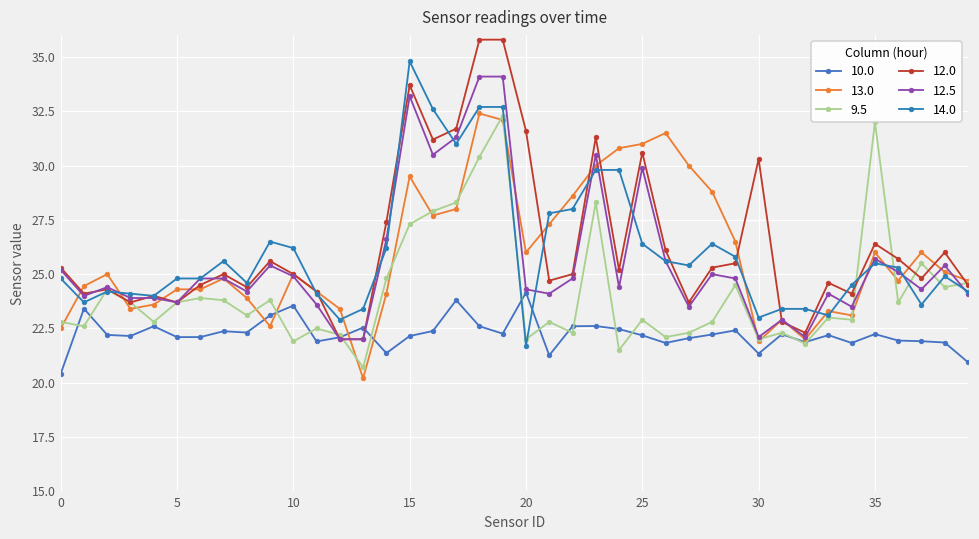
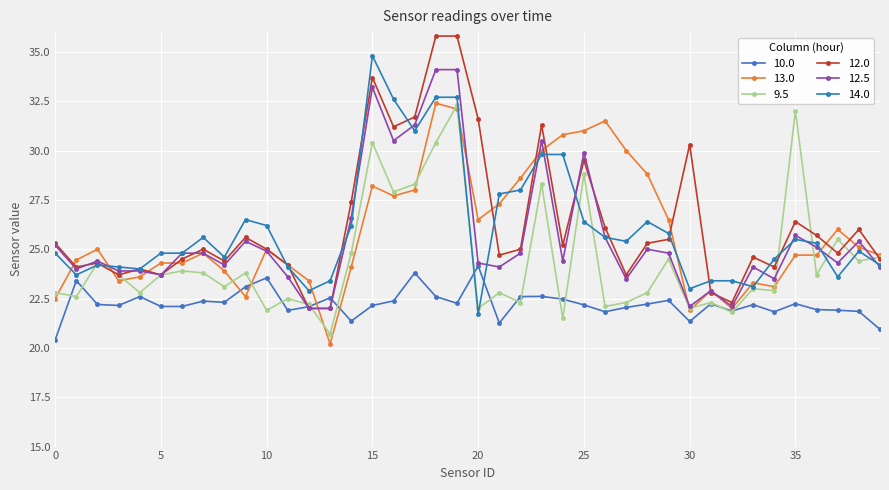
13.0, 15: 29.5 -> 28.2
9.5, 15: 27.3 -> 30.4
13.0, 20: 26.0 -> 26.5
9.5, 25: 22.9 -> 28.8
12.0, 25: 30.6 -> 29.5
13.0, 35: 26.0 -> 24.7
